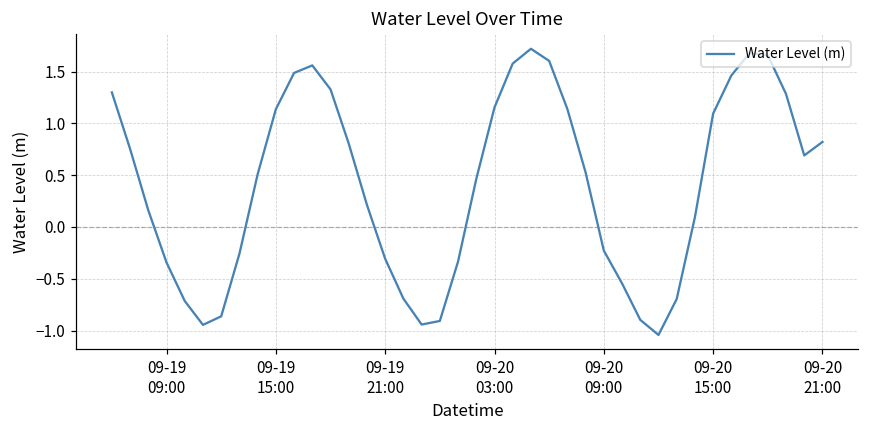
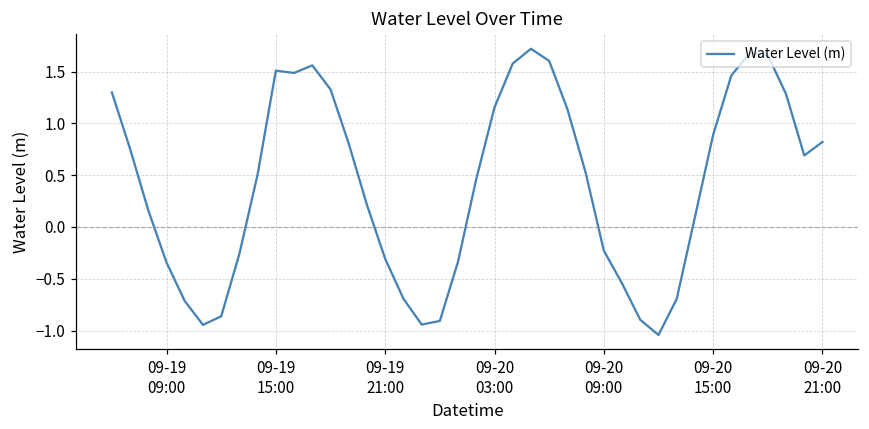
09-19 15:00: 1.1 -> 1.5
09-20 15:00: 1.1 -> 0.9
